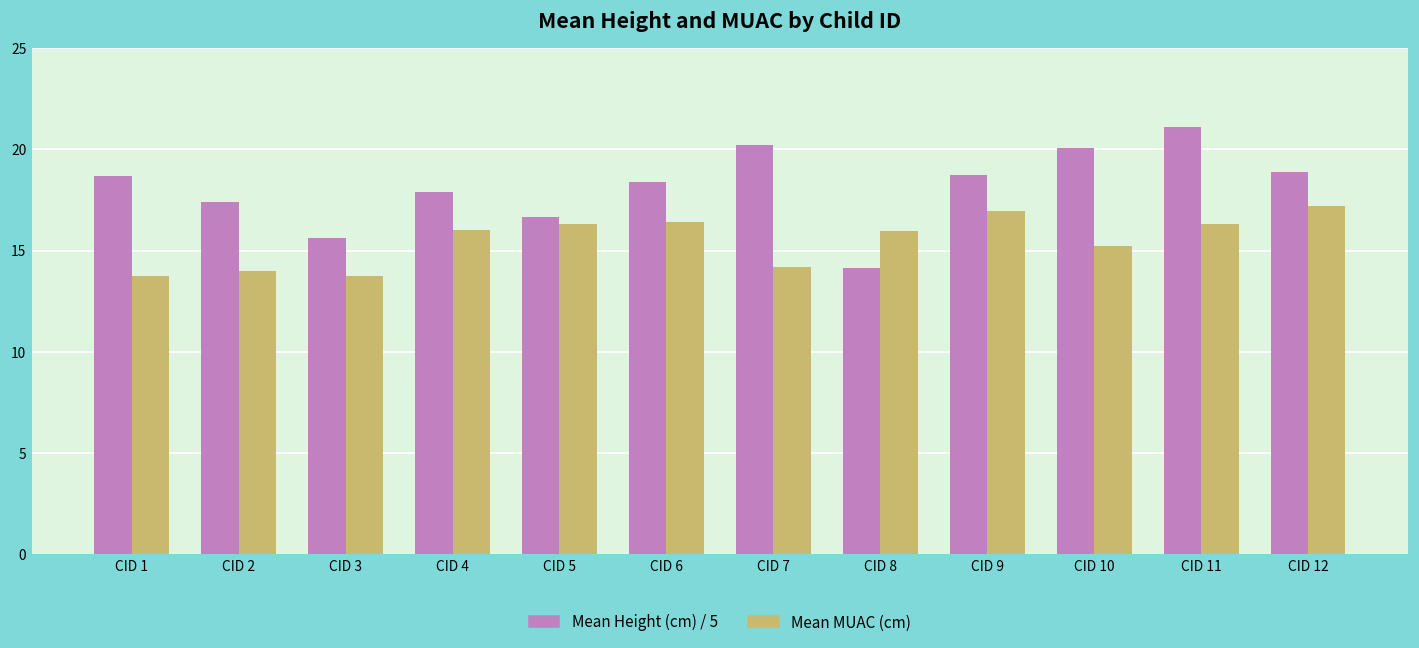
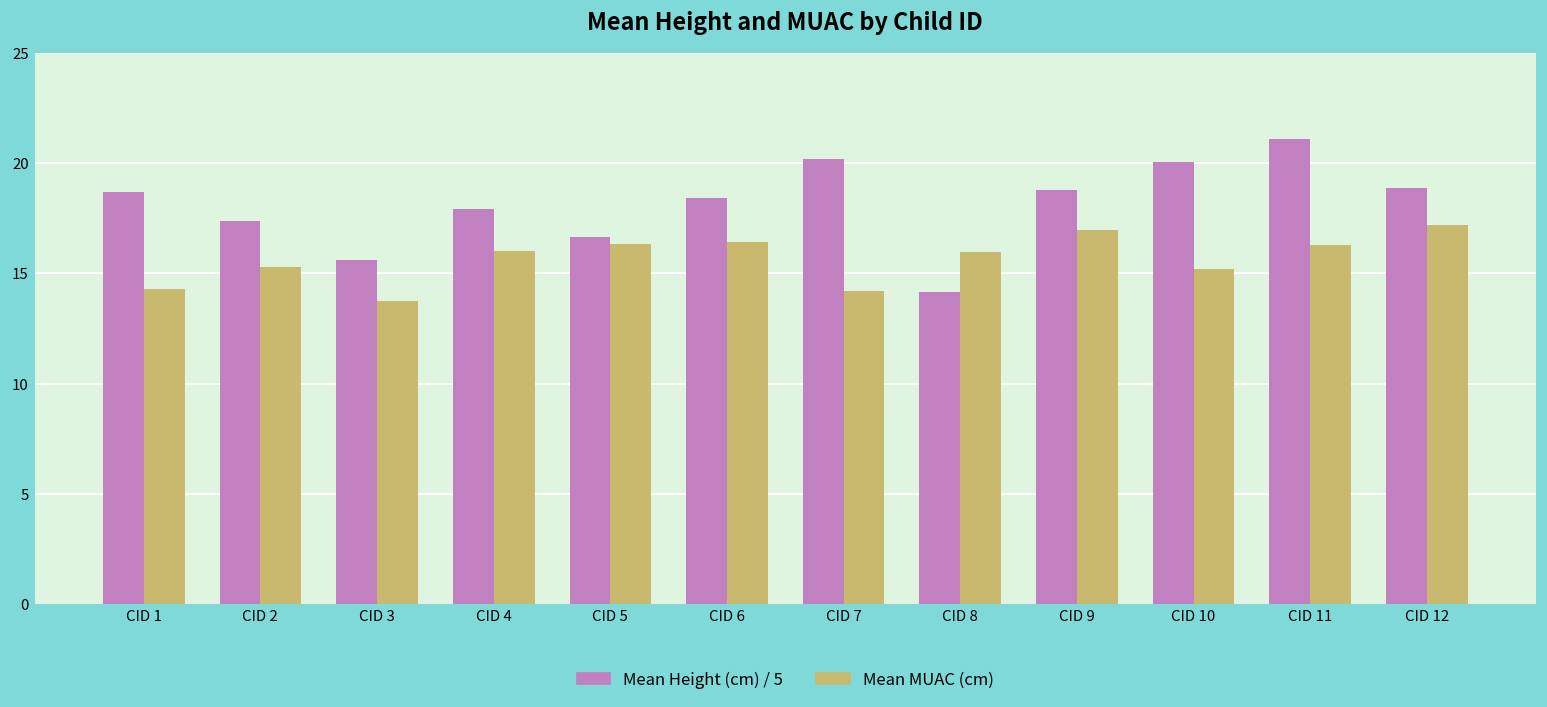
Mean MUAC (cm), CID 1: 13.7 -> 14.3
Mean MUAC (cm), CID 2: 14.0 -> 15.3
